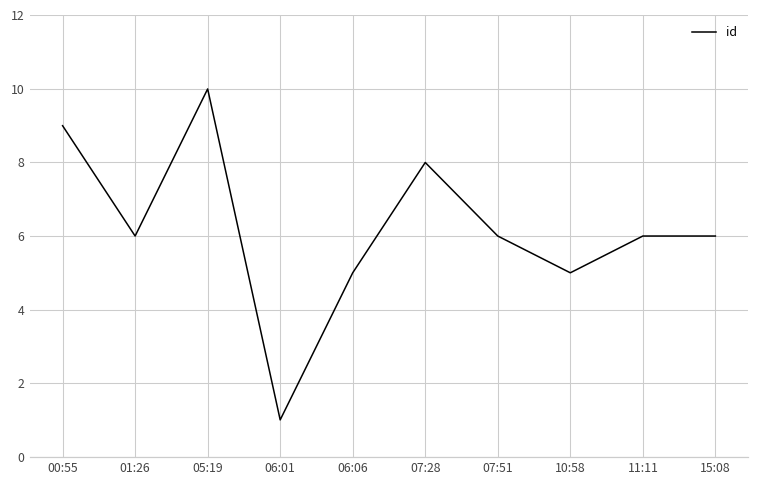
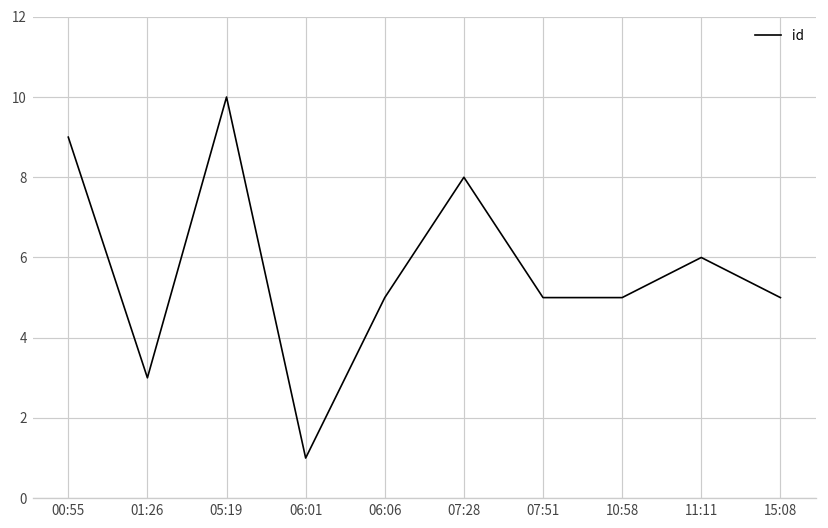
01:26: 6 -> 3
07:51: 6 -> 5
15:08: 6 -> 5
